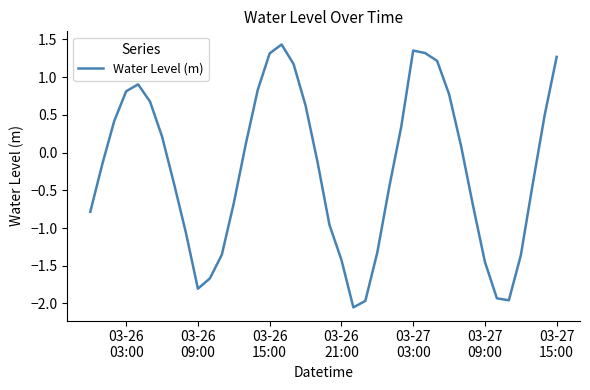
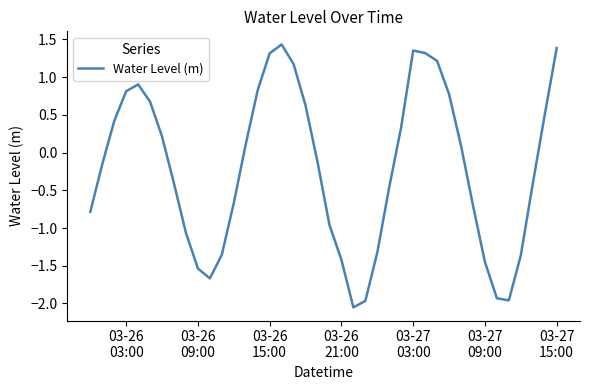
03-26 09:00: -1.8 -> -1.5
03-27 15:00: 1.3 -> 1.4
